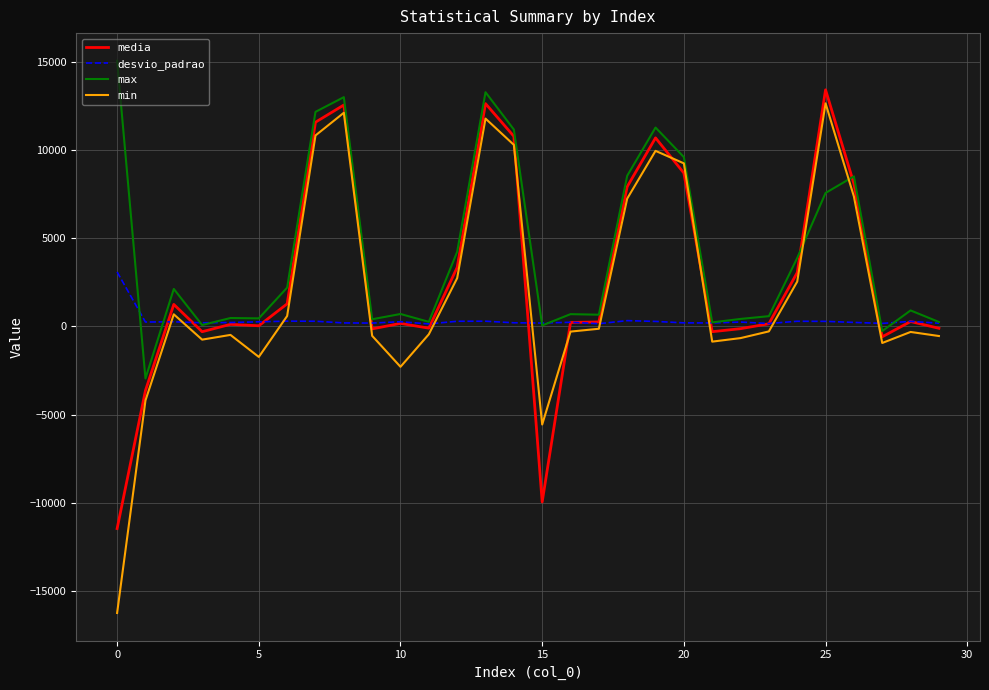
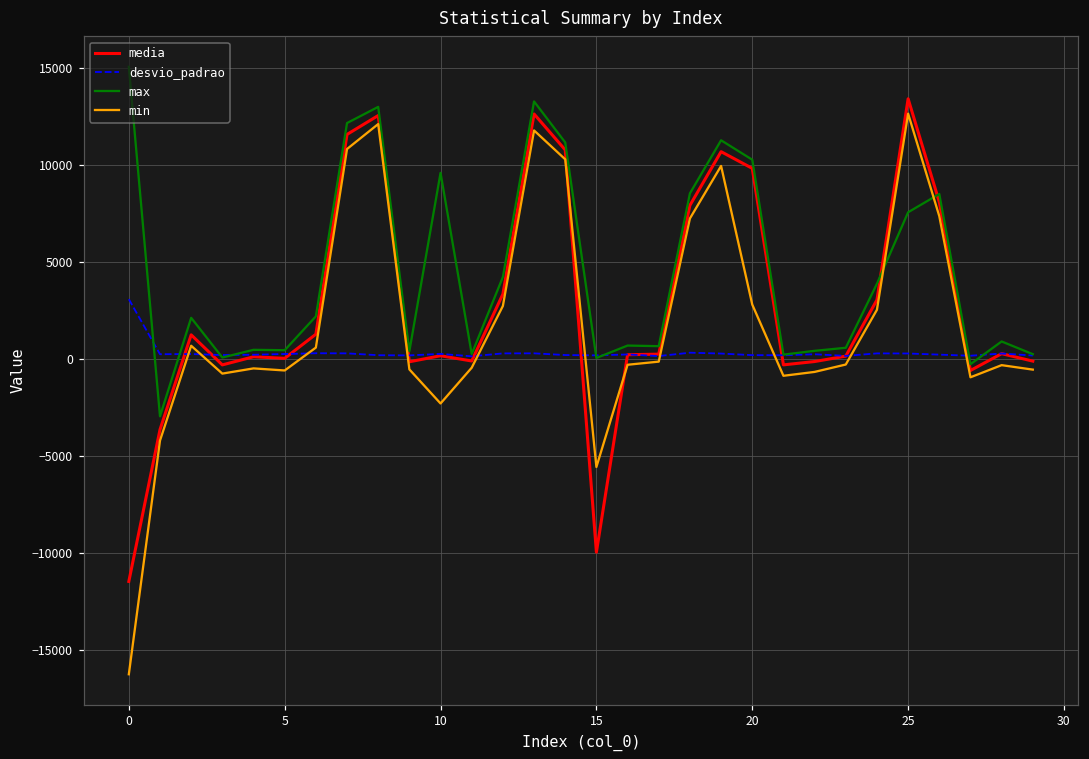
min, 5: -1700 -> -600
max, 10: 700 -> 9600
media, 20: 8700 -> 9800
max, 20: 9600 -> 10300
min, 20: 9200 -> 2800
